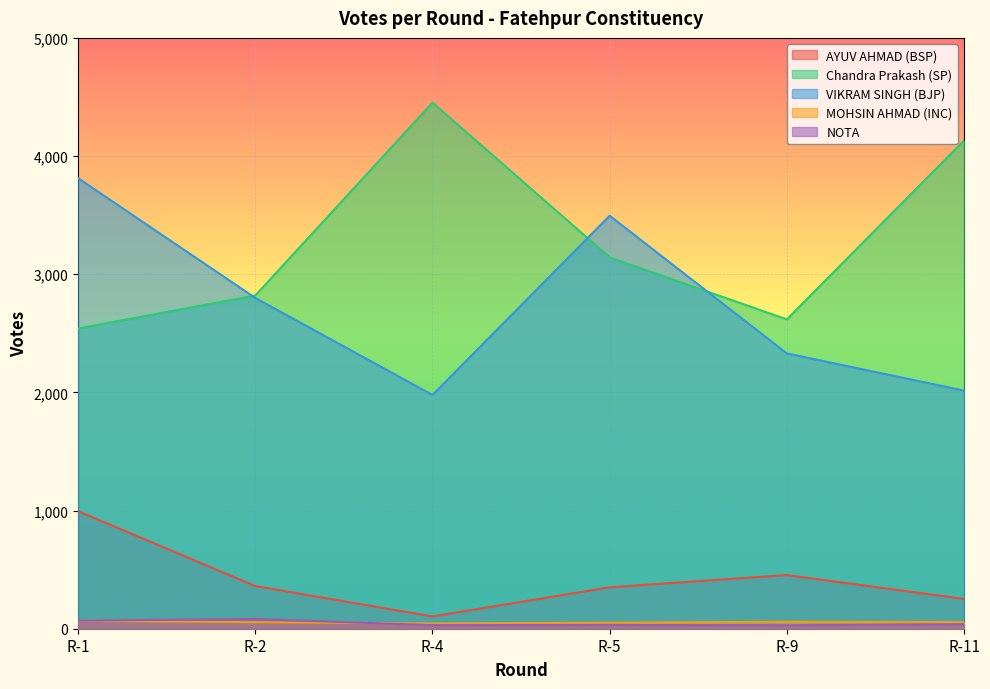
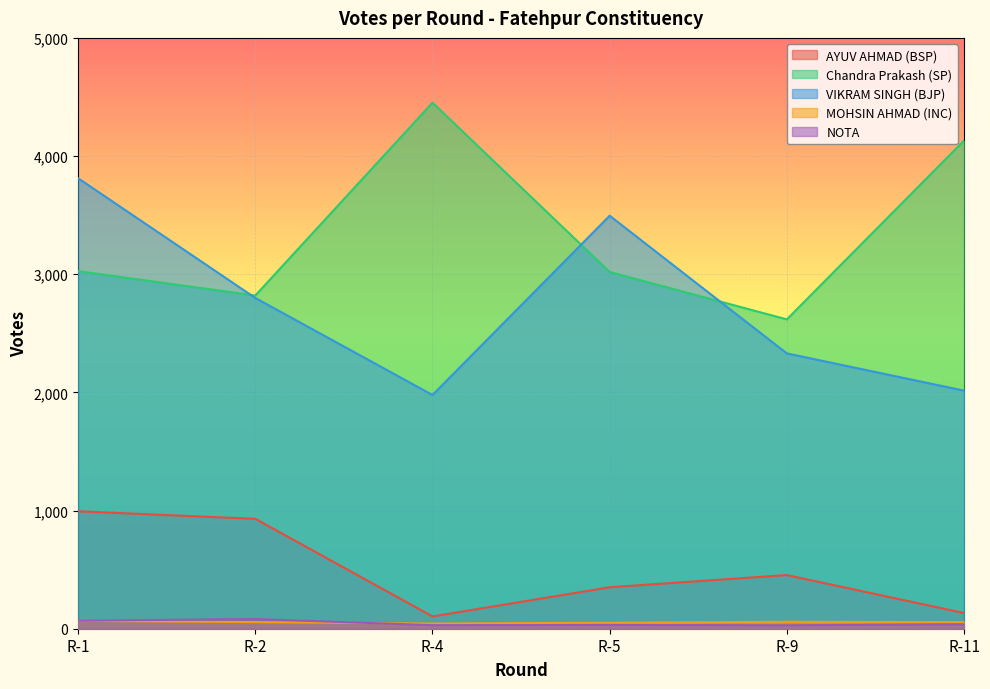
Chandra Prakash (SP), R-1: 2,540 -> 3,030
AYUV AHMAD (BSP), R-2: 360 -> 930
Chandra Prakash (SP), R-5: 3,140 -> 3,020
AYUV AHMAD (BSP), R-11: 250 -> 130
